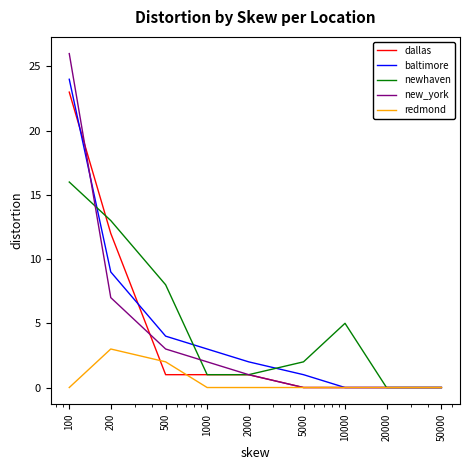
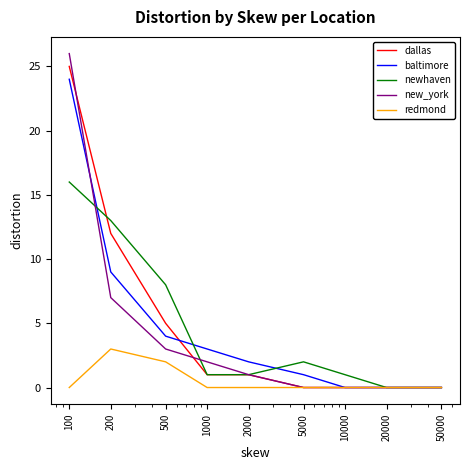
dallas, 100: 23 -> 25
dallas, 500: 1 -> 5
newhaven, 10000: 5 -> 1
